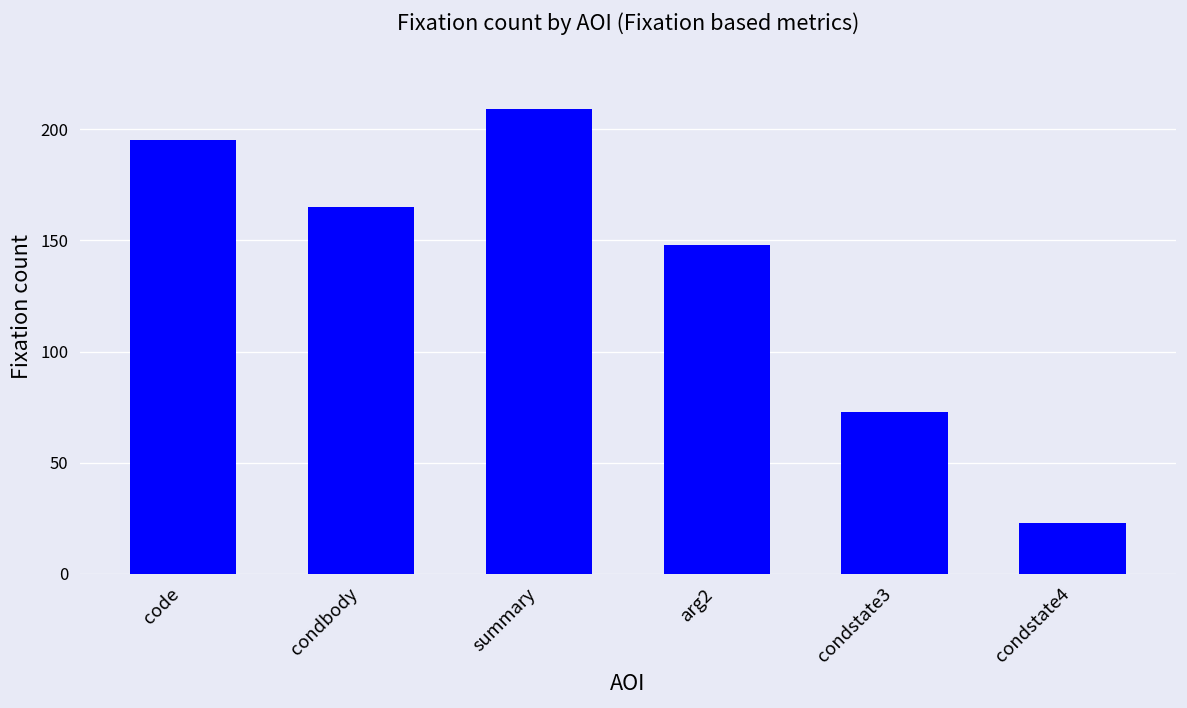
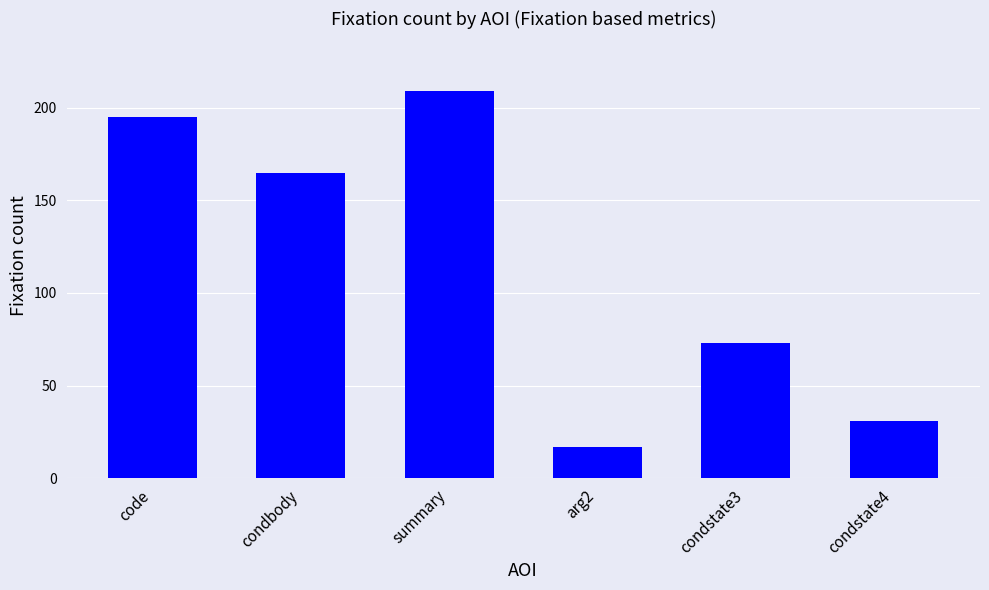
arg2: 148 -> 17
condstate4: 23 -> 31
